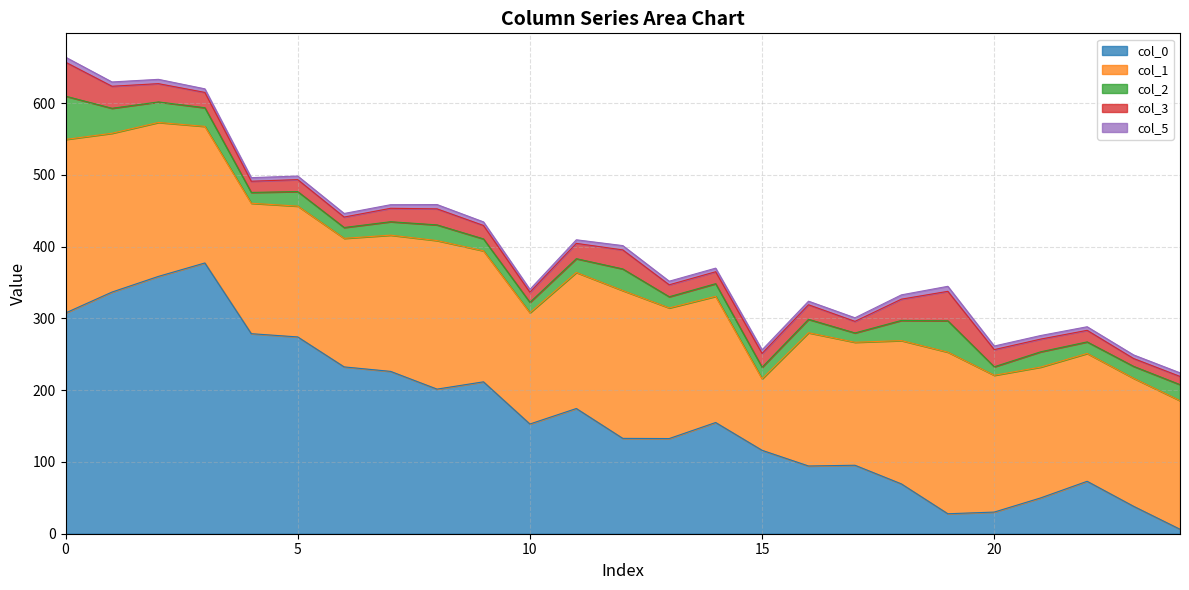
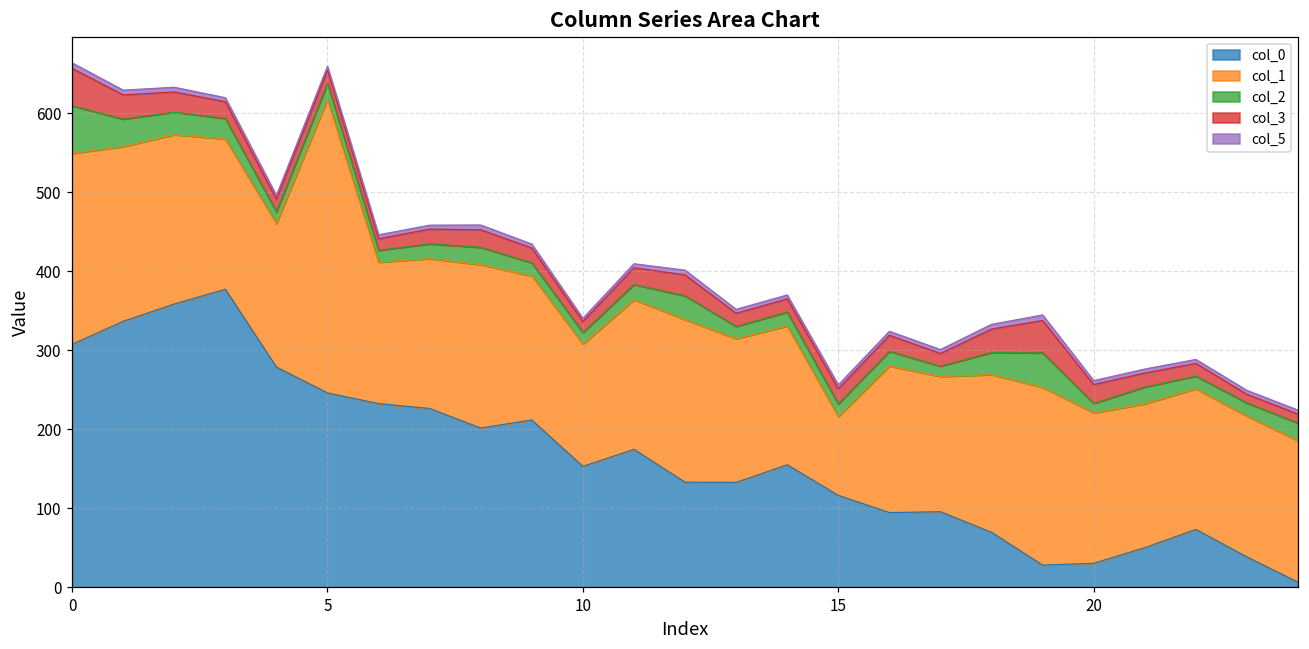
col_0, 5: 270 -> 250
col_1, 5: 180 -> 370
